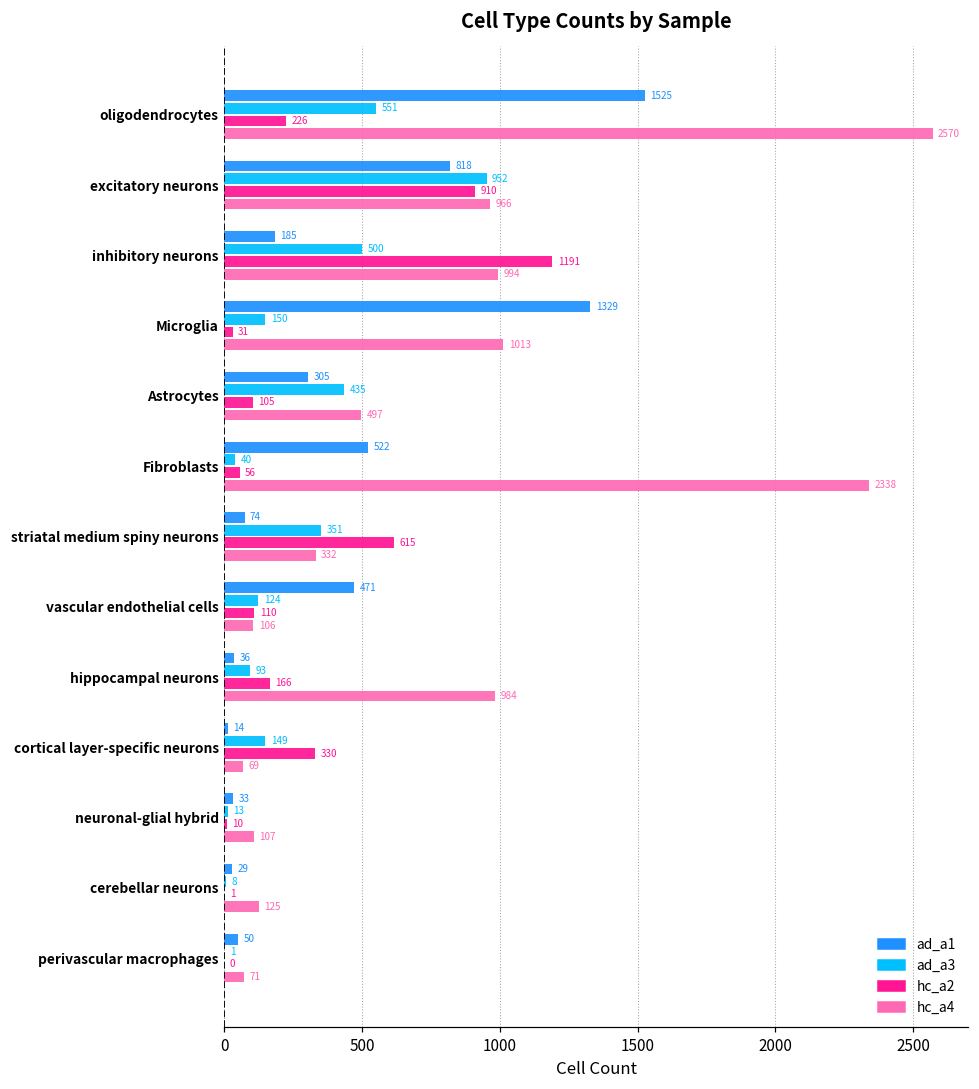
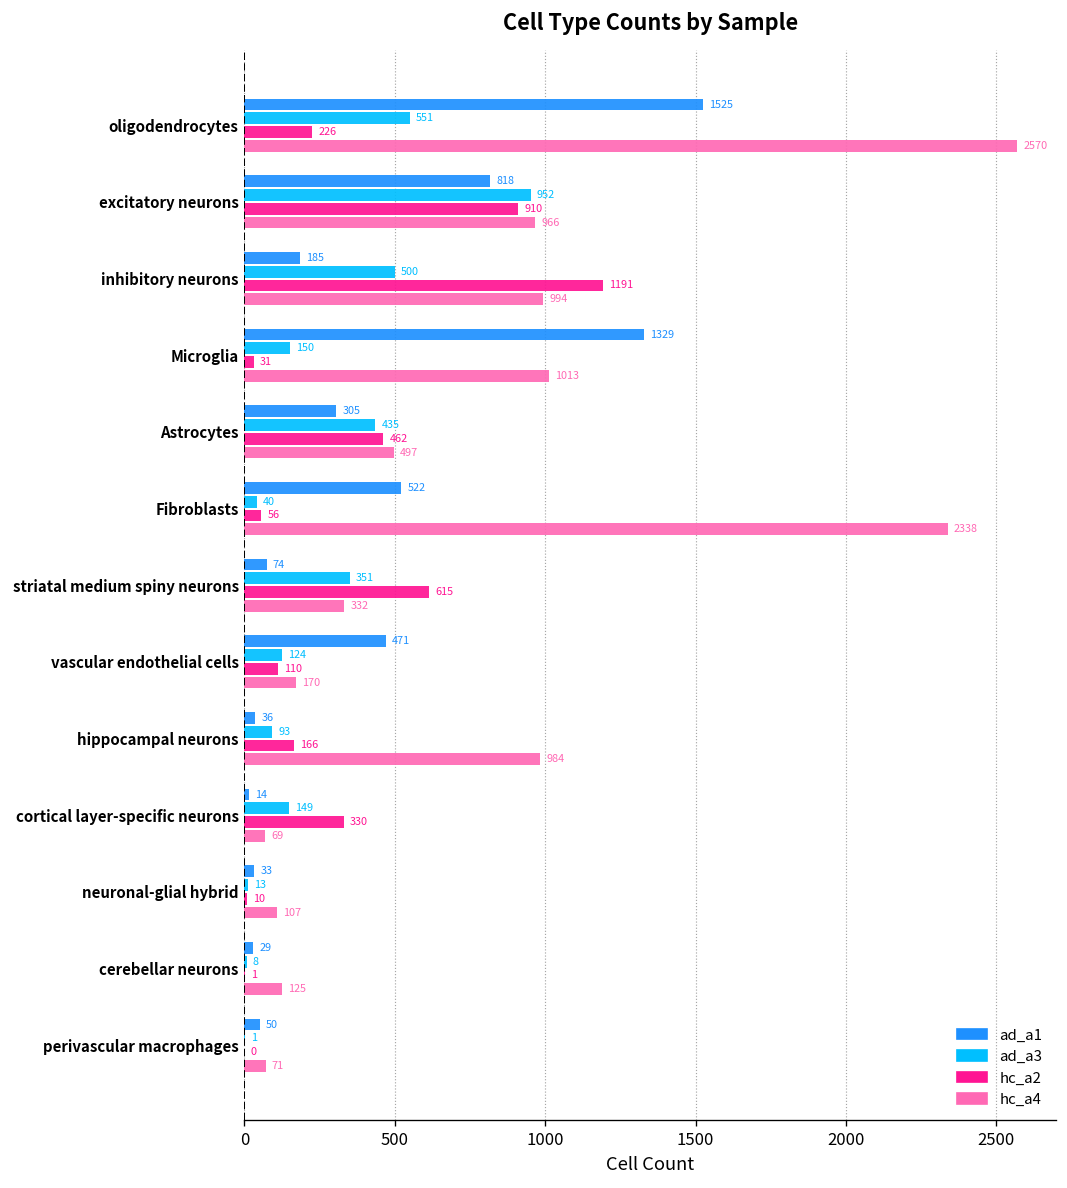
hc_a2, Astrocytes: 105 -> 462
hc_a4, vascular endothelial cells: 106 -> 170
